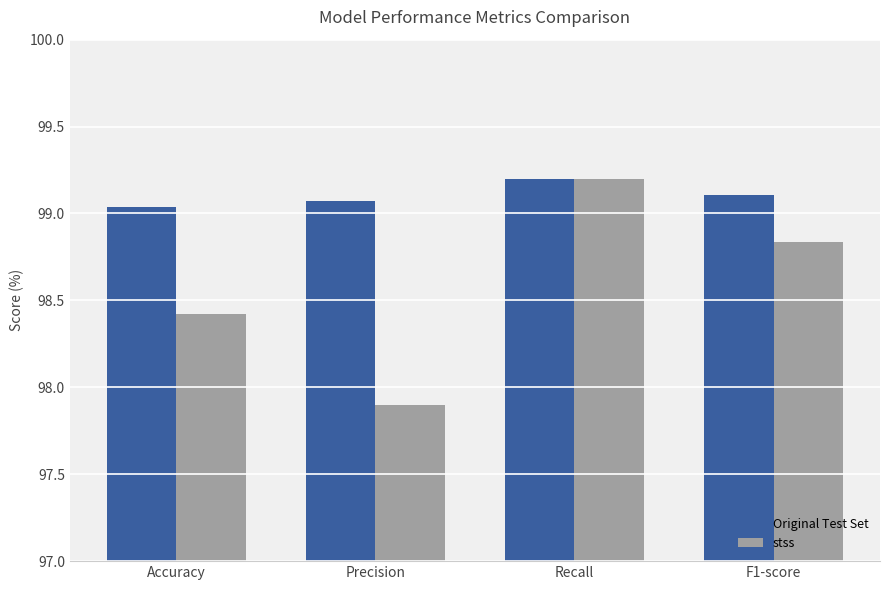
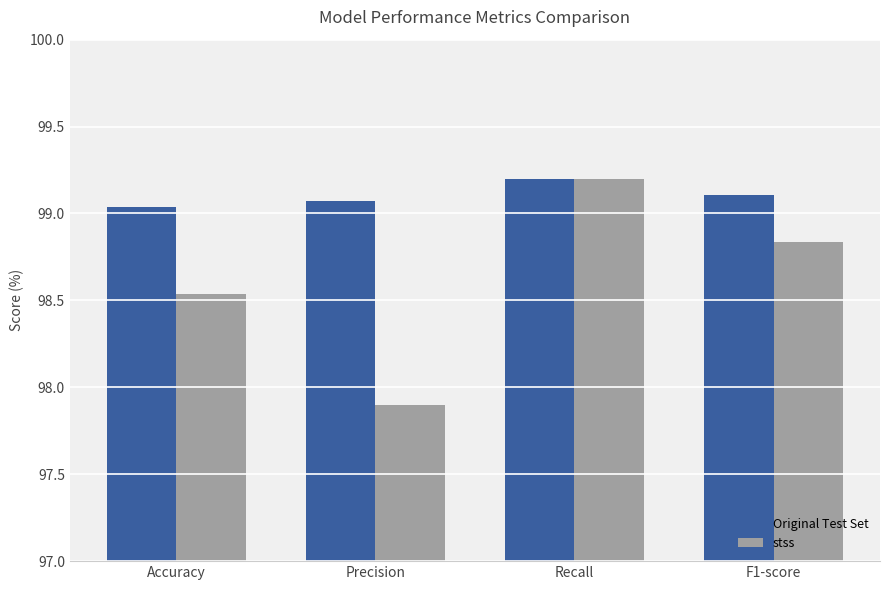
stss, Accuracy: 98.42 -> 98.54
